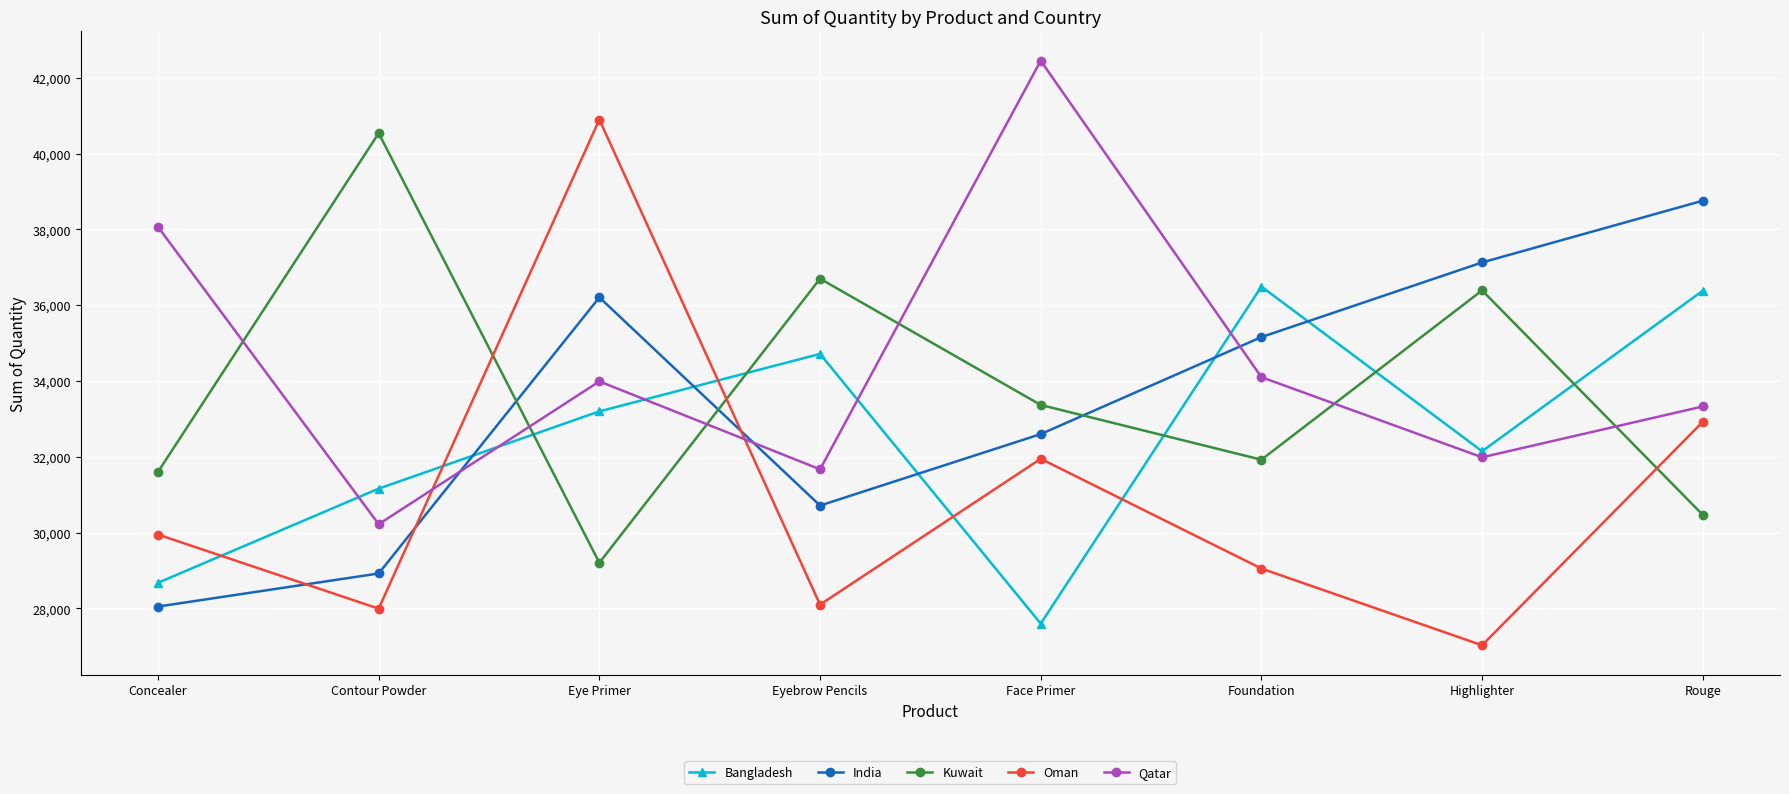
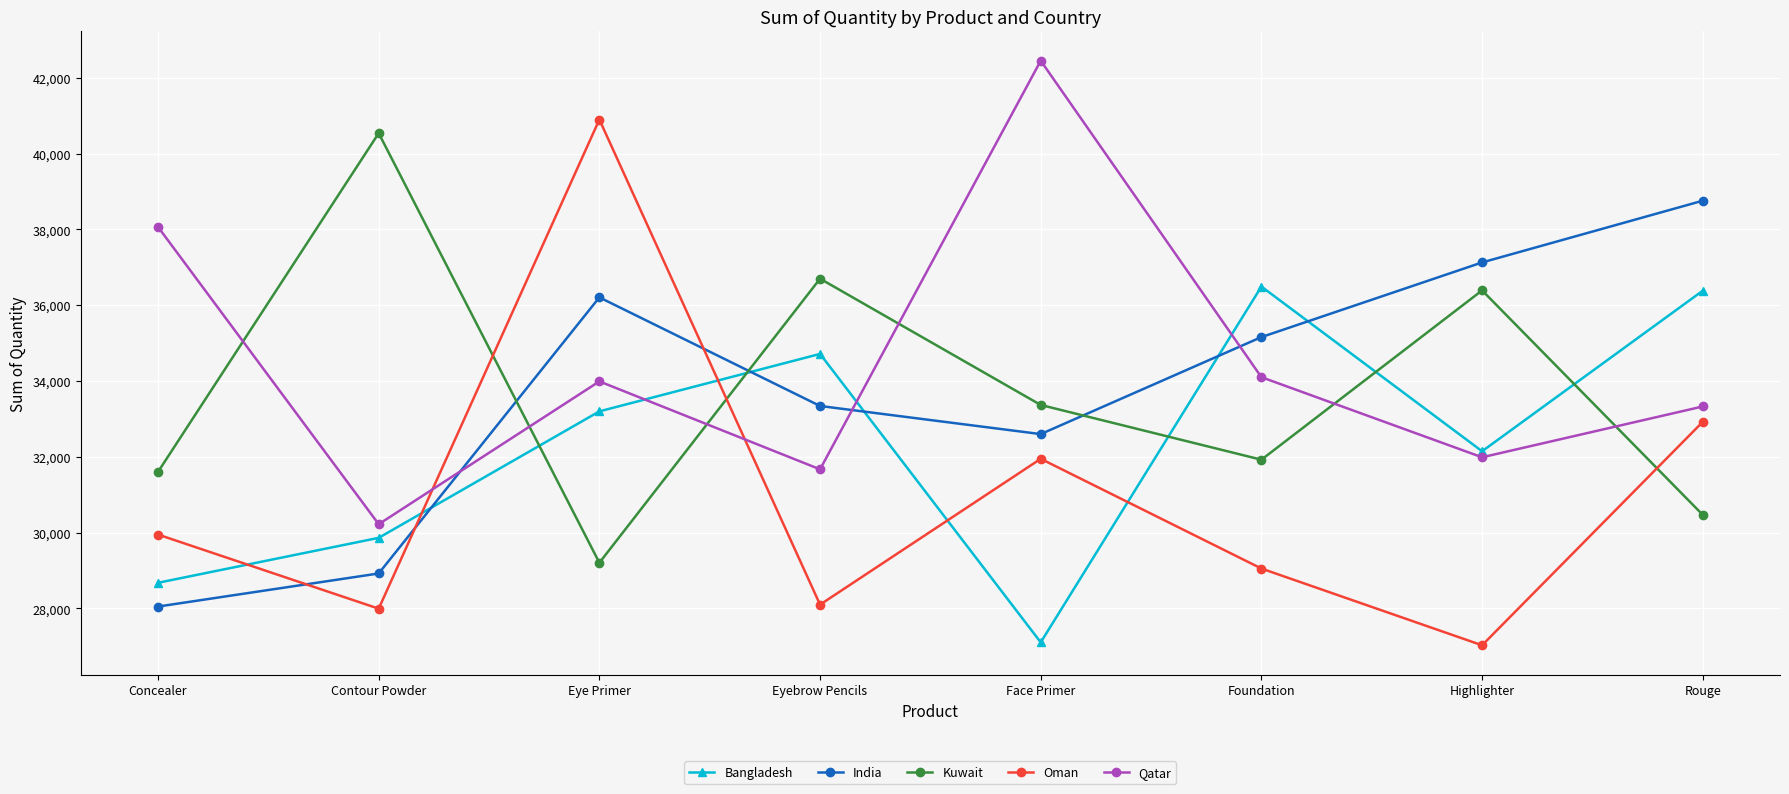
Bangladesh, Contour Powder: 31,200 -> 29,900
India, Eyebrow Pencils: 30,700 -> 33,300
Bangladesh, Face Primer: 27,600 -> 27,100
